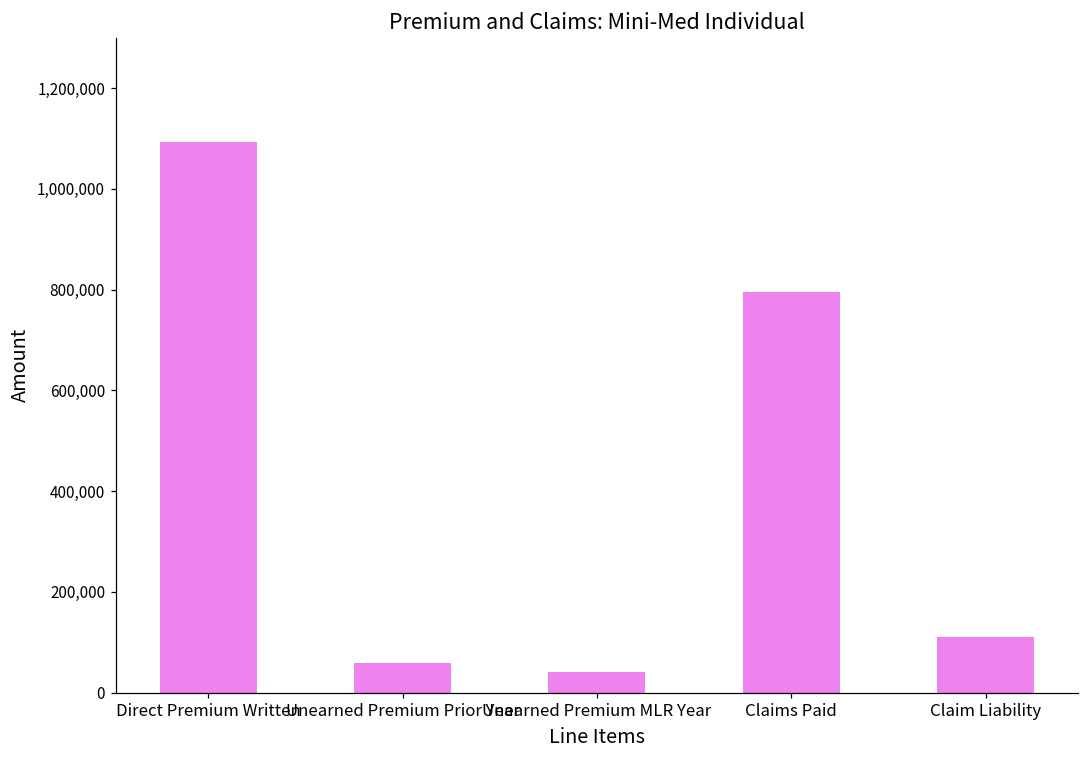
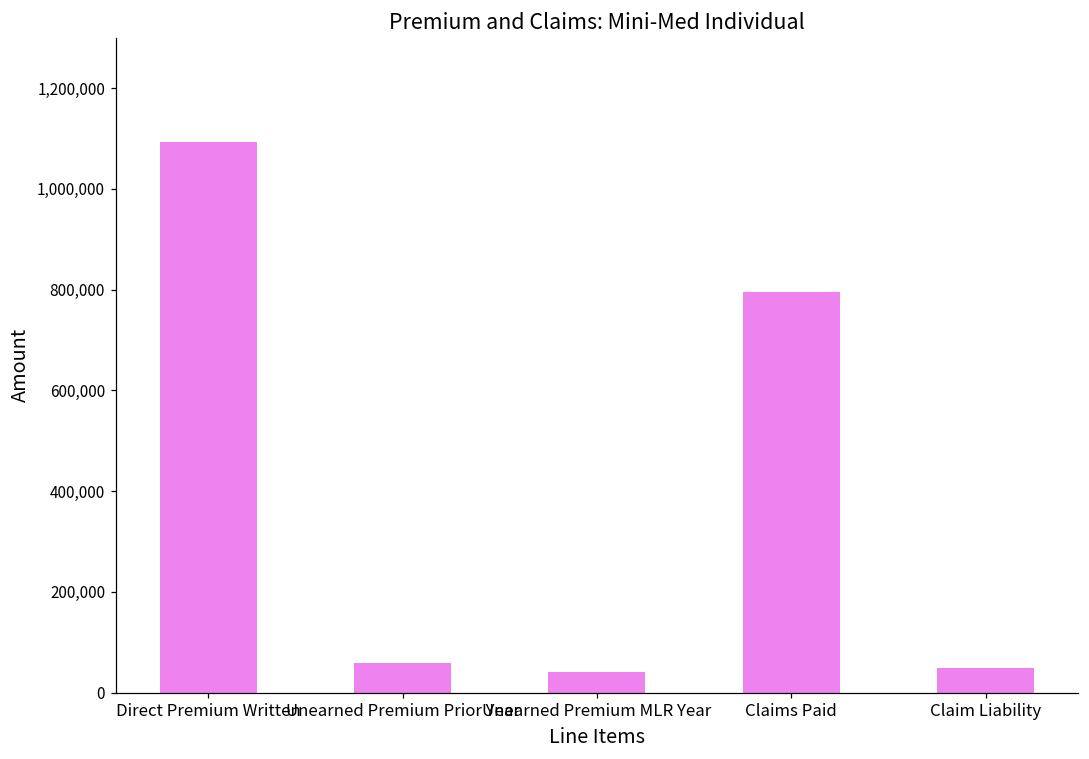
Claim Liability: 110,000 -> 50,000
